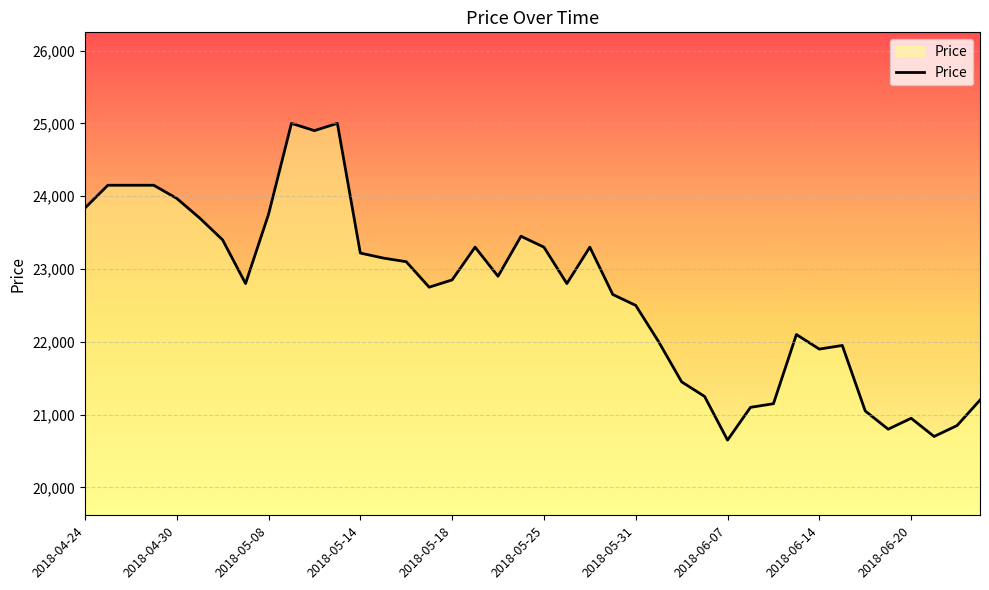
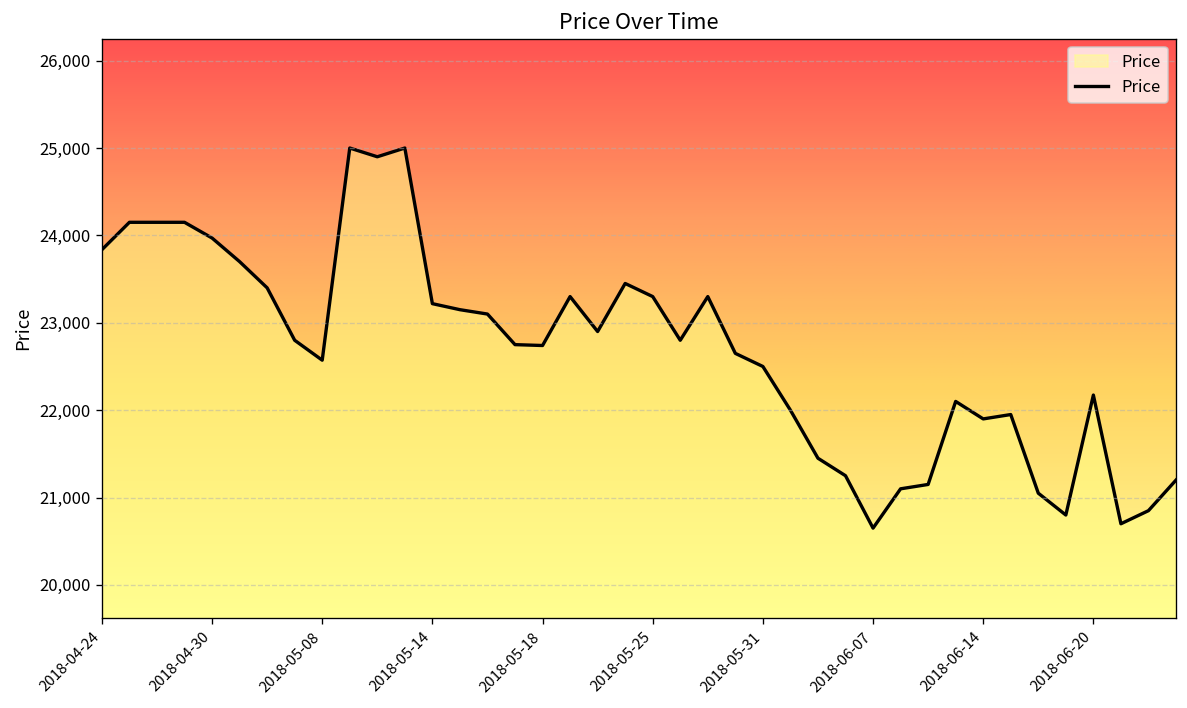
2018-05-08: 23,800 -> 22,600
2018-05-18: 22,900 -> 22,700
2018-06-20: 21,000 -> 22,200
